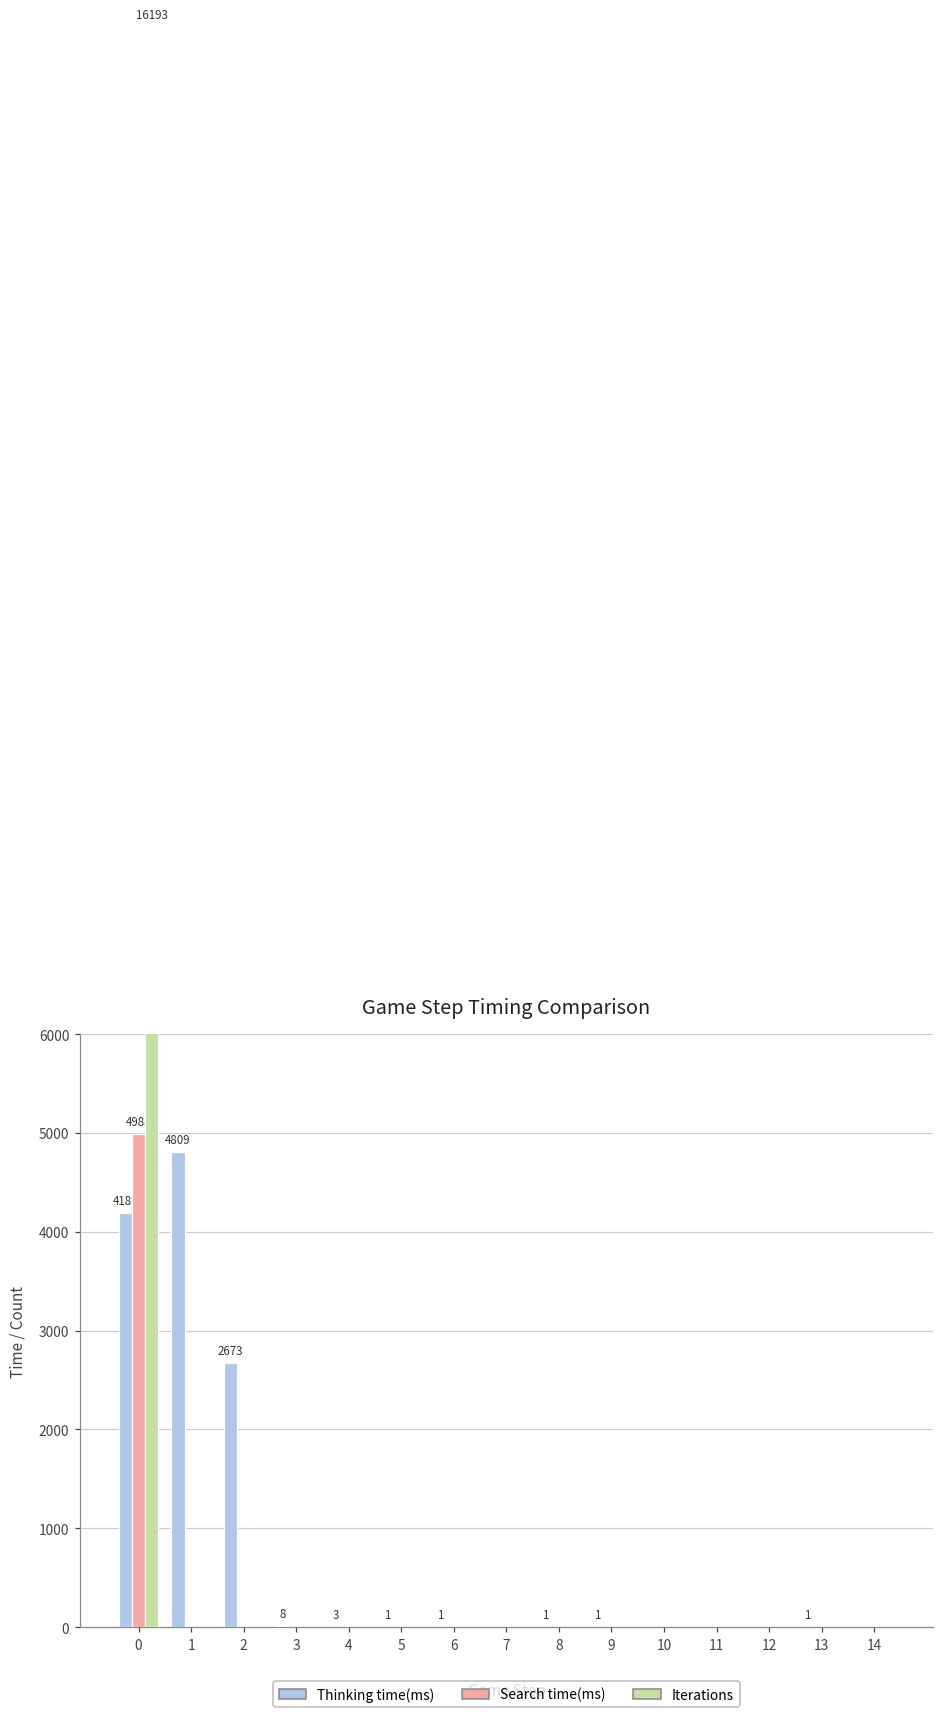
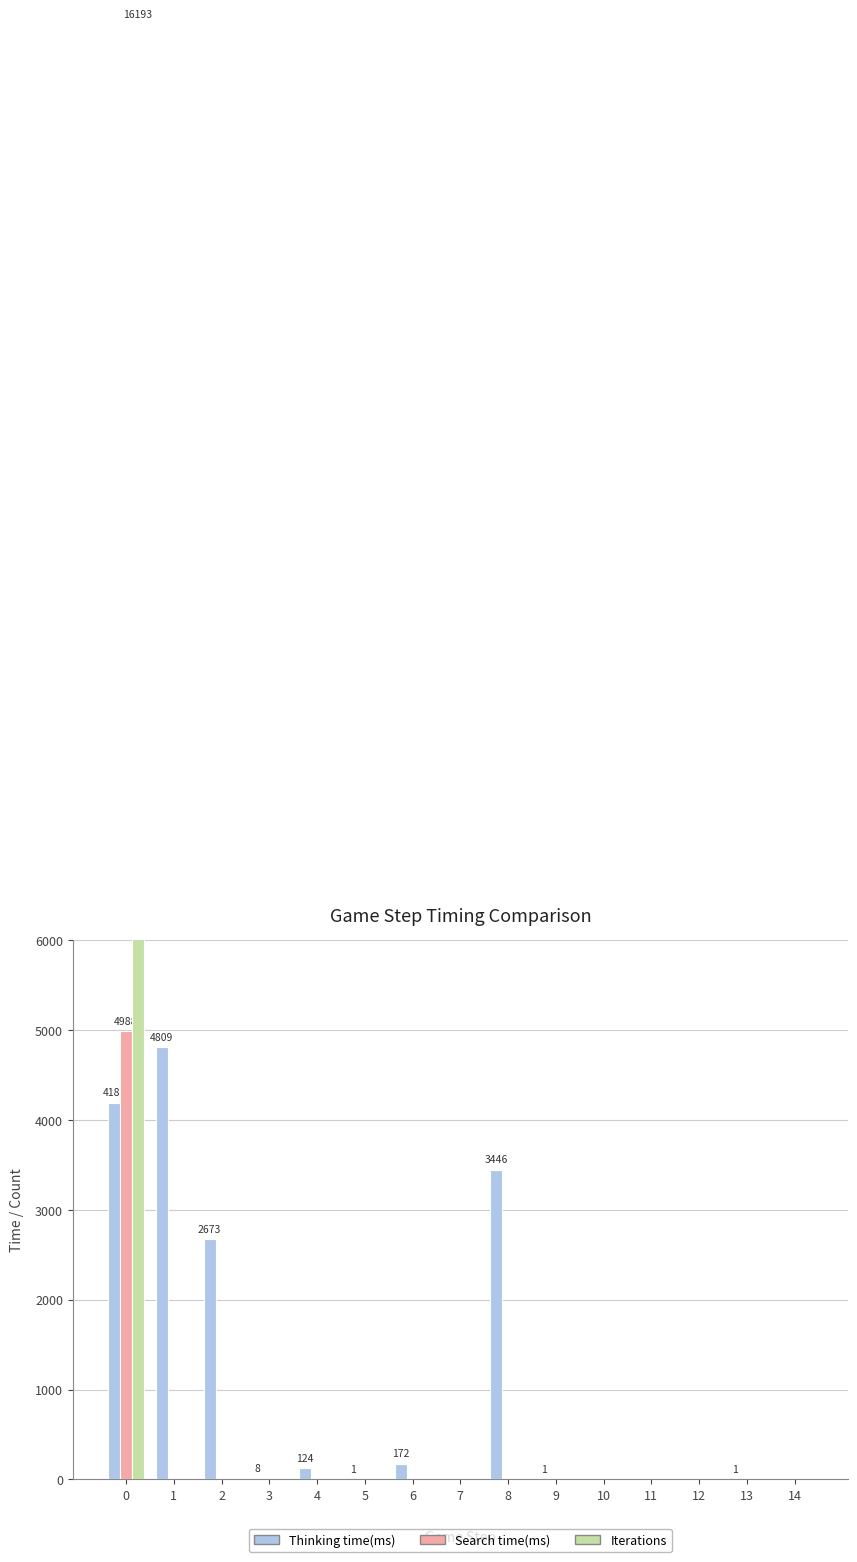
Thinking time(ms), 4: 3 -> 124
Thinking time(ms), 6: 1 -> 172
Thinking time(ms), 8: 1 -> 3446
